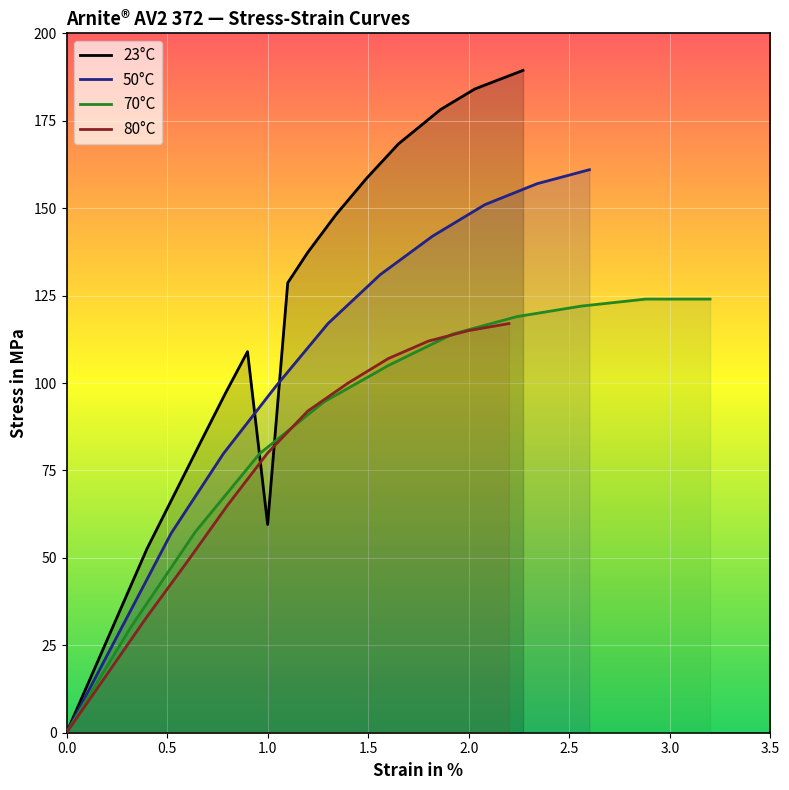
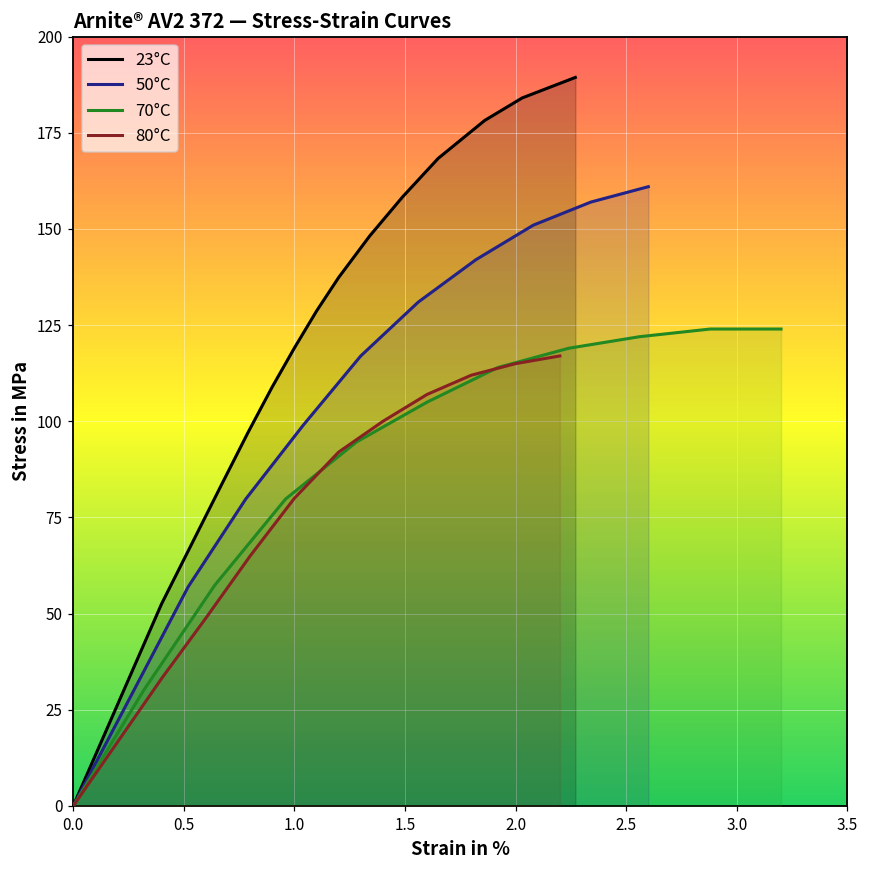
23°C, 1.0: 60 -> 119
